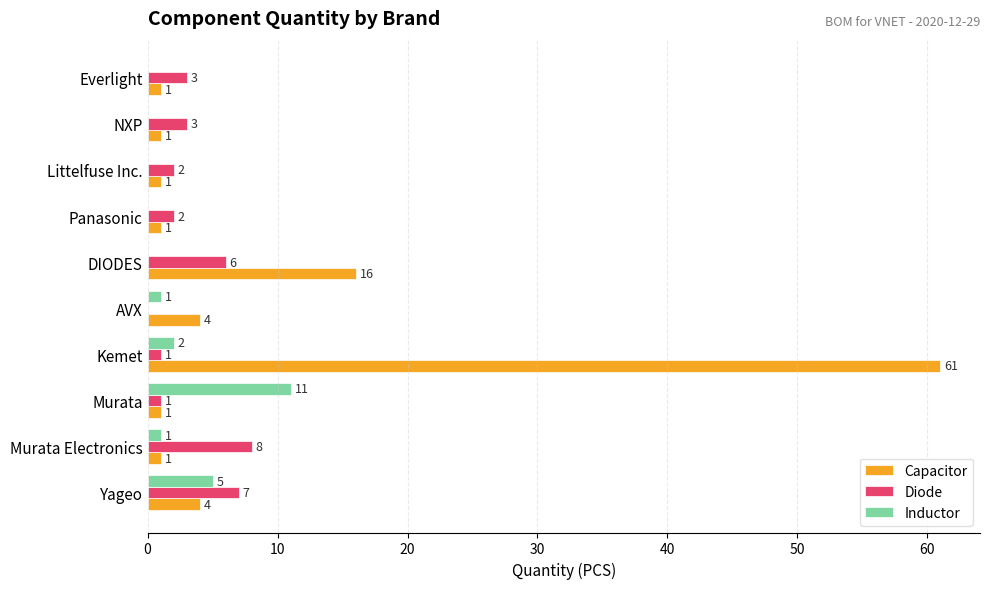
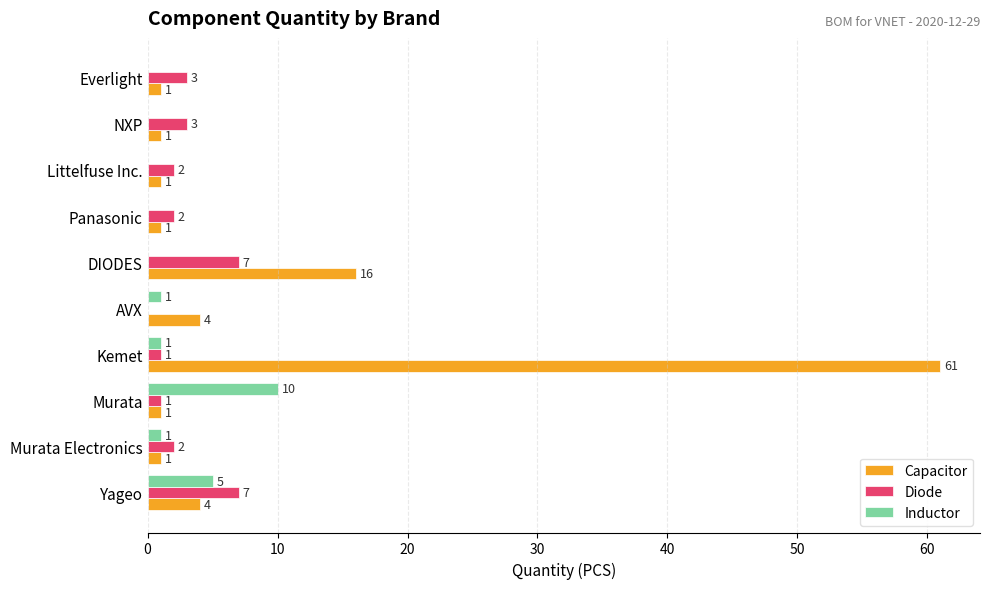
Diode, DIODES: 6 -> 7
Inductor, Kemet: 2 -> 1
Inductor, Murata: 11 -> 10
Diode, Murata Electronics: 8 -> 2
